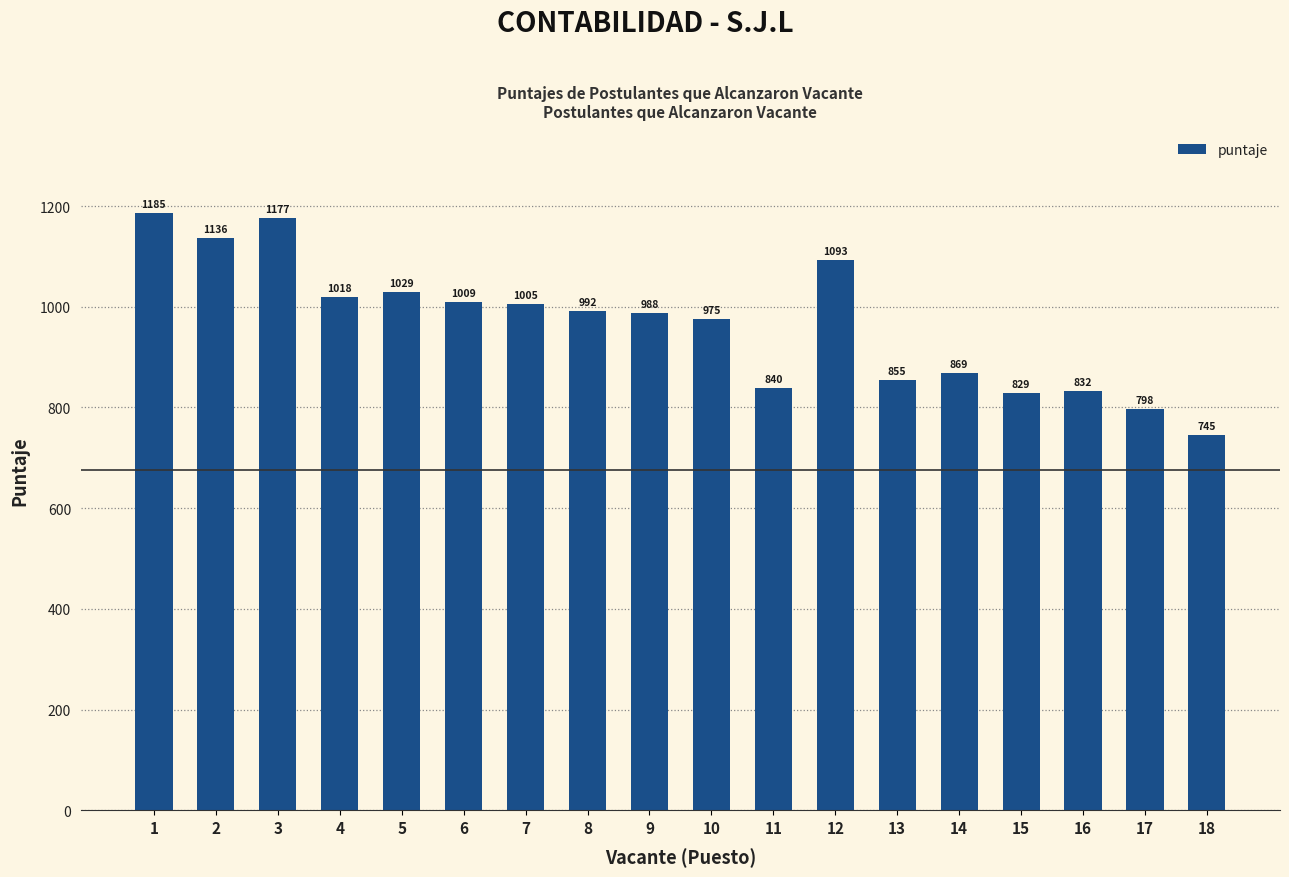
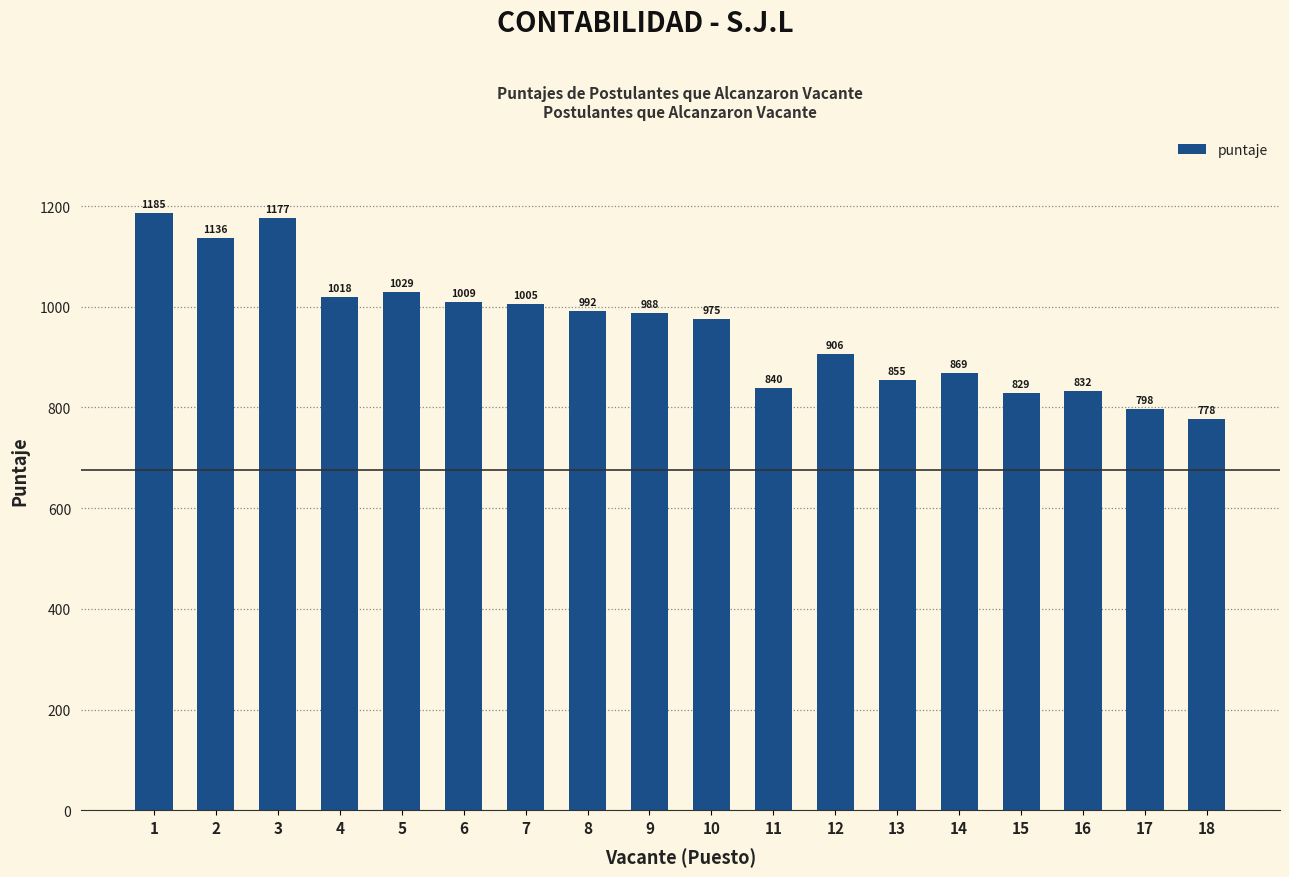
12: 1093 -> 906
18: 745 -> 778
